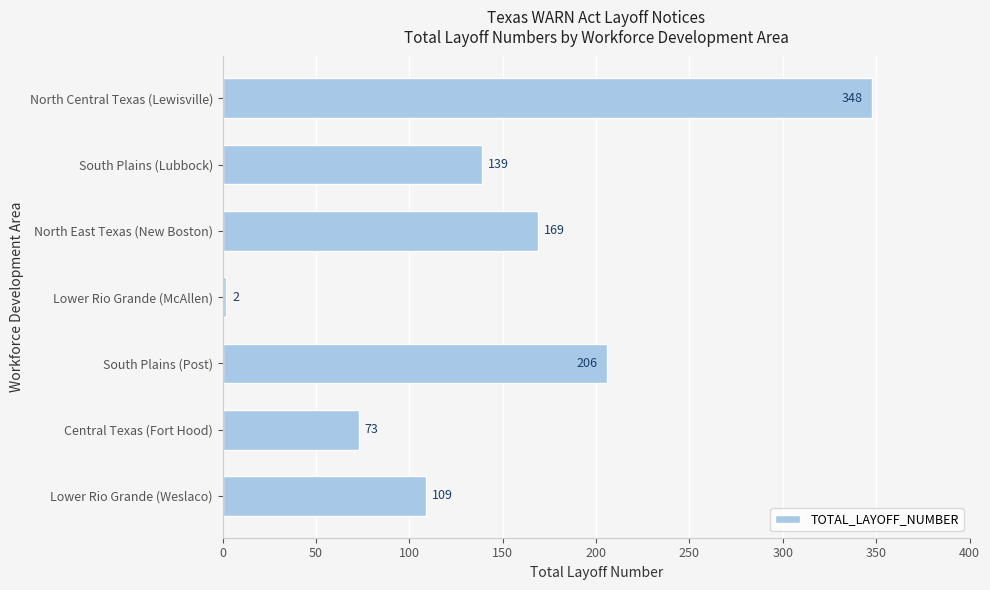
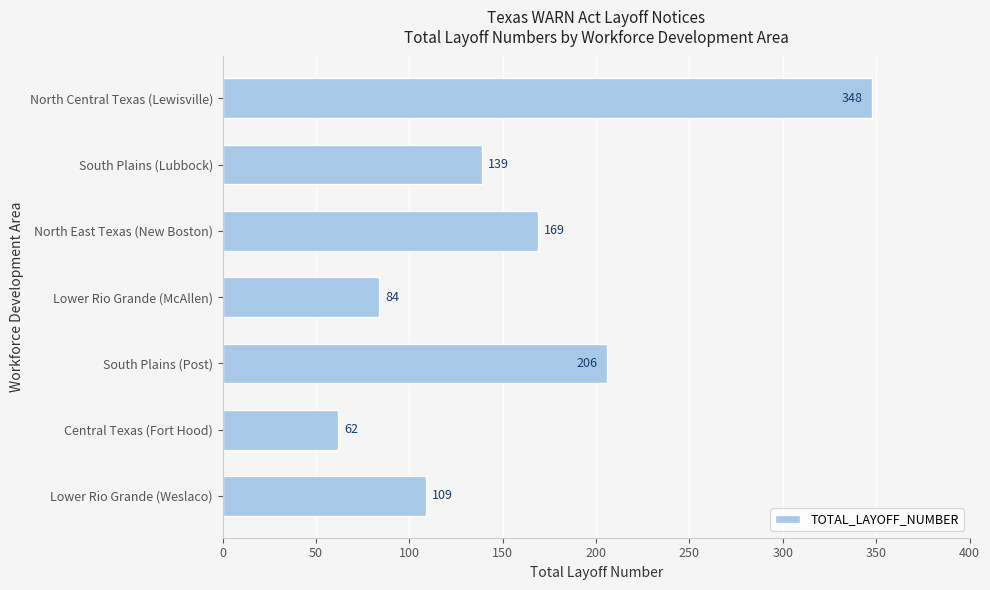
Lower Rio Grande (McAllen): 2 -> 84
Central Texas (Fort Hood): 73 -> 62
